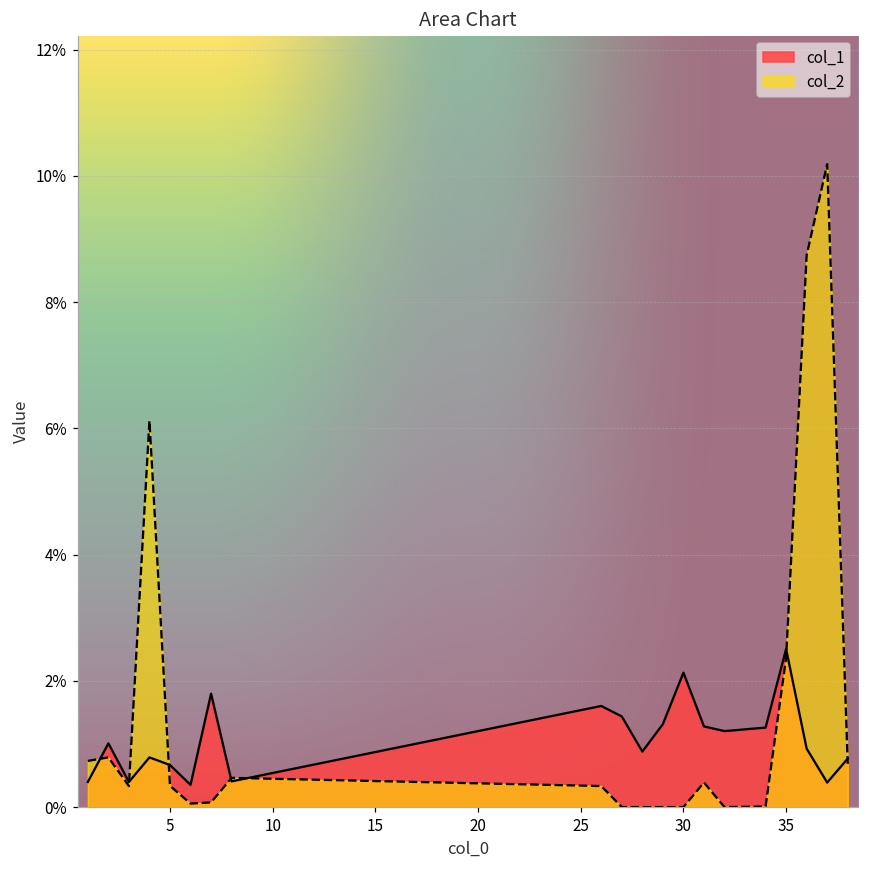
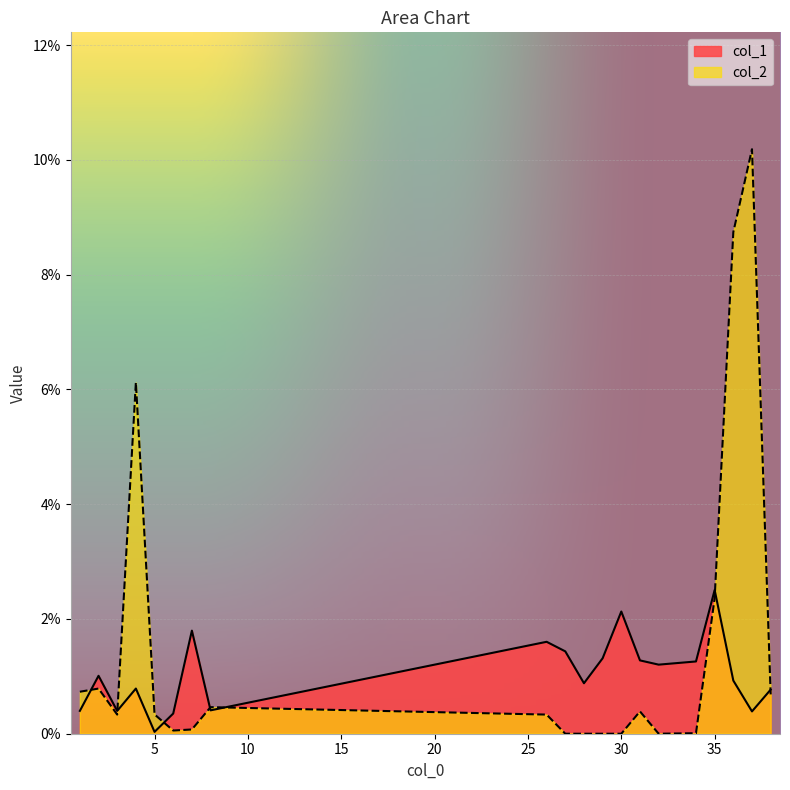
col_1, 5: 0.7% -> 0.0%
